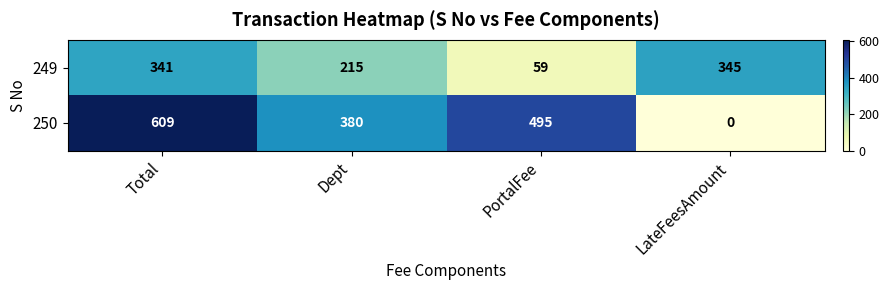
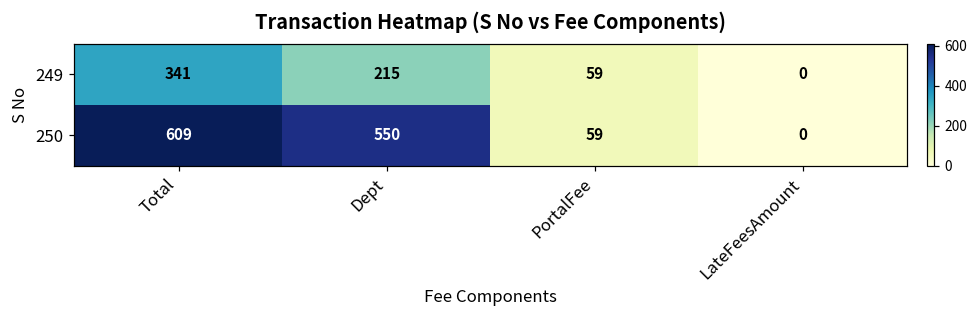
249, LateFeesAmount: 345 -> 0
250, Dept: 380 -> 550
250, PortalFee: 495 -> 59
